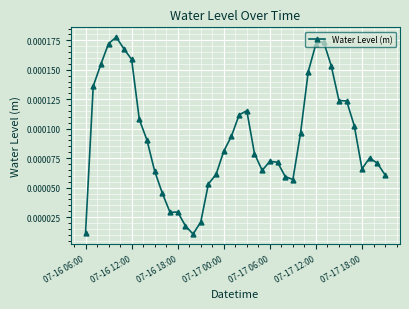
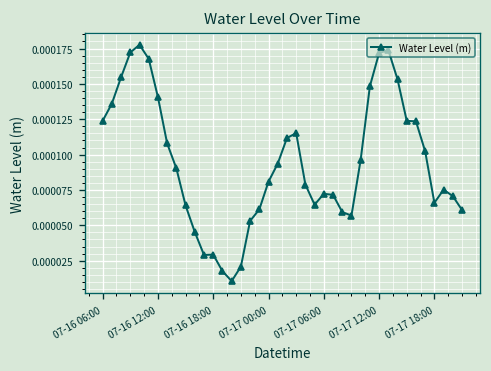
07-16 06:00: 0.000012 -> 0.000124
07-16 12:00: 0.000159 -> 0.000141
